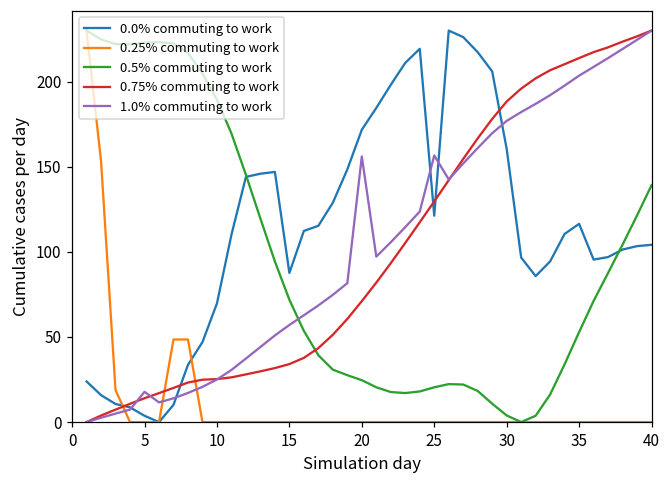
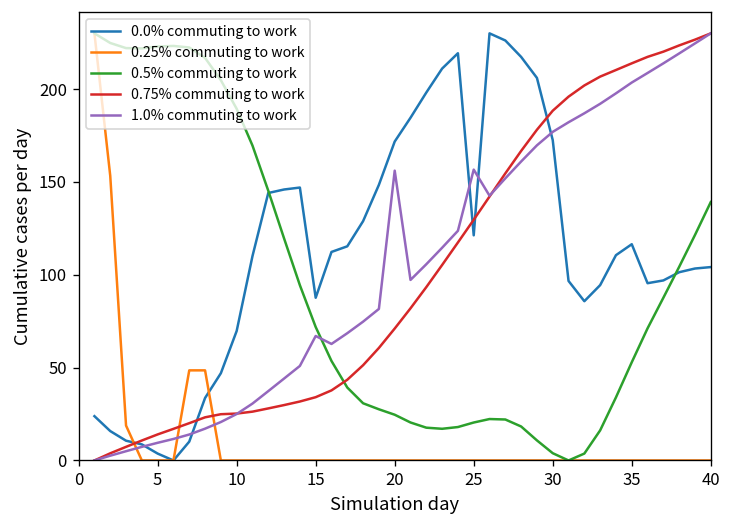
1.0% commuting to work, 5: 18 -> 10
1.0% commuting to work, 15: 57 -> 67
0.0% commuting to work, 30: 160 -> 173
